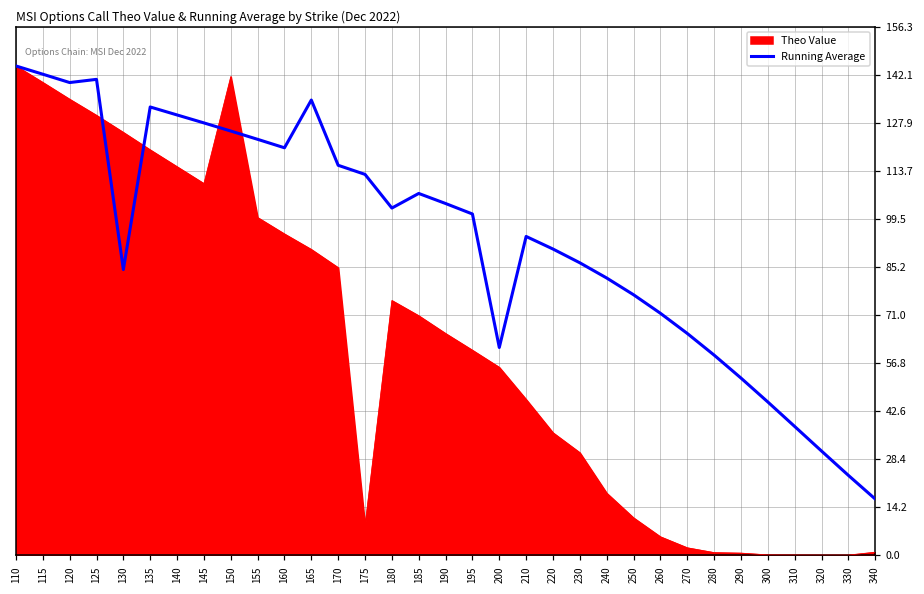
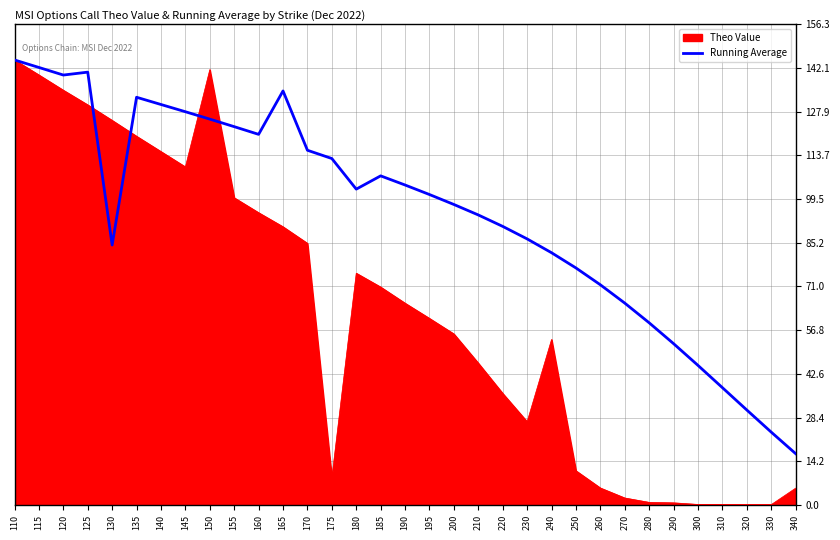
Running Average, 200: 61 -> 98
Theo Value, 230: 30 -> 27
Theo Value, 240: 18 -> 54
Theo Value, 340: 1 -> 5
